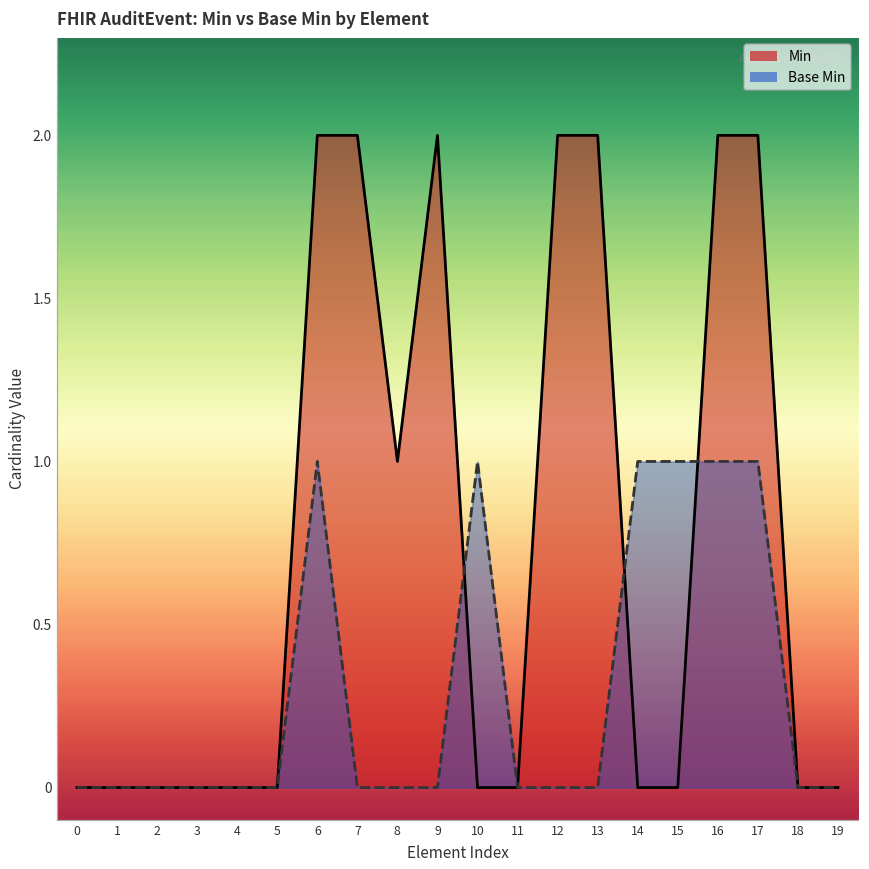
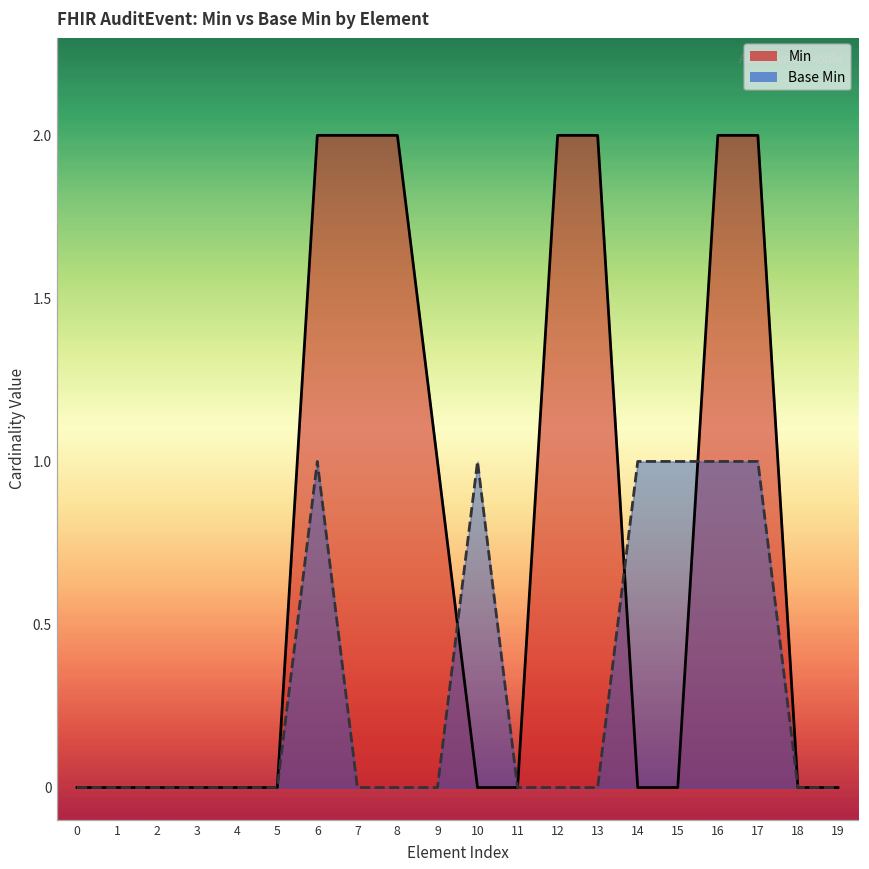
Min, 8: 1 -> 2
Min, 9: 2 -> 1
